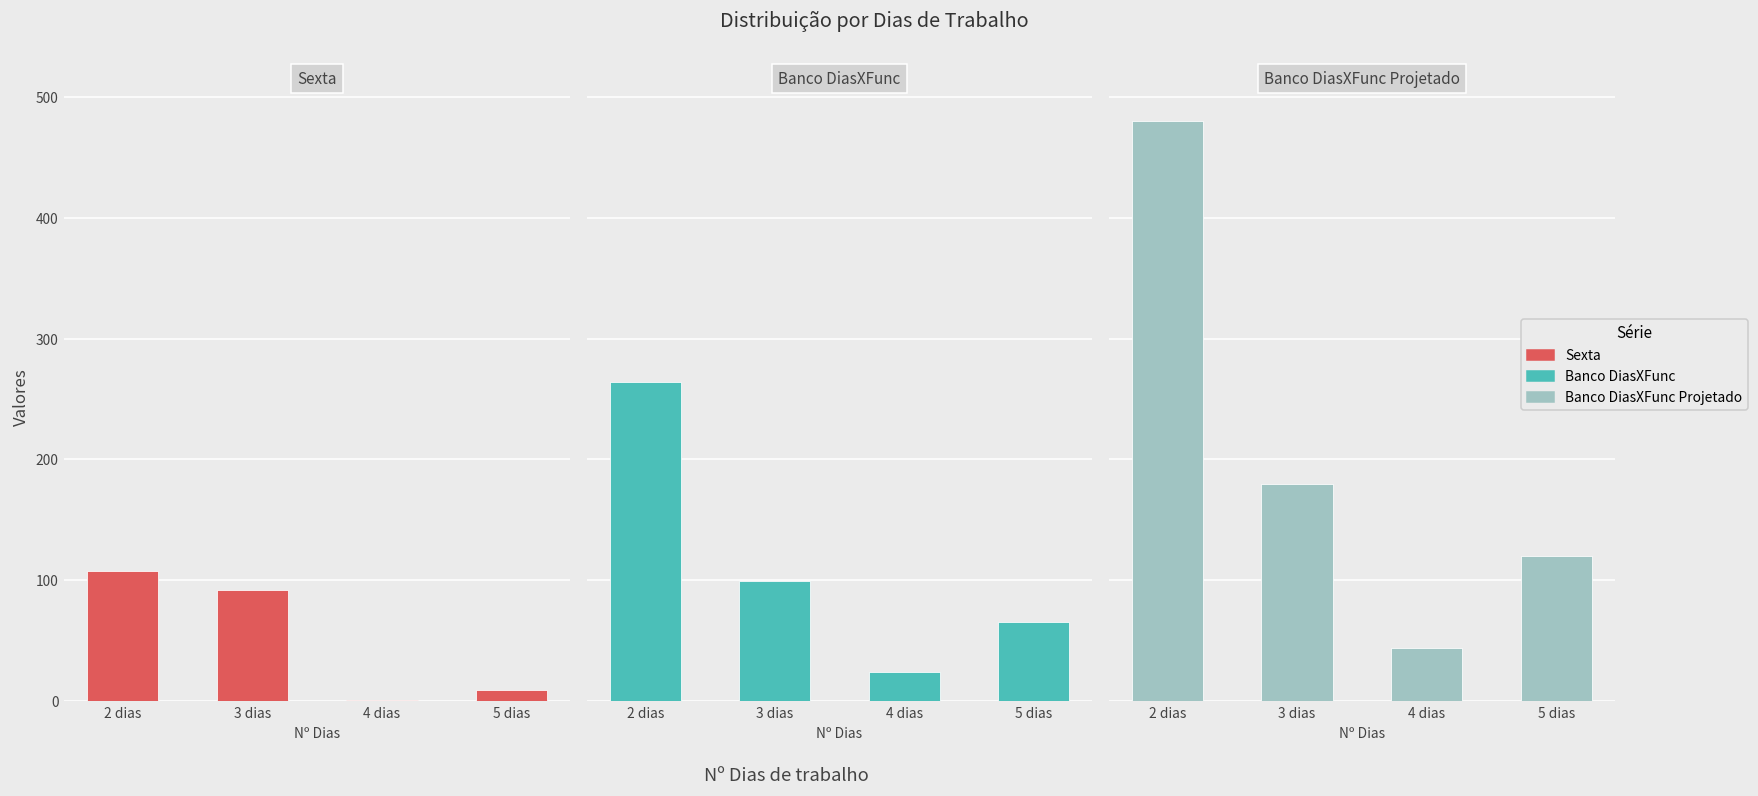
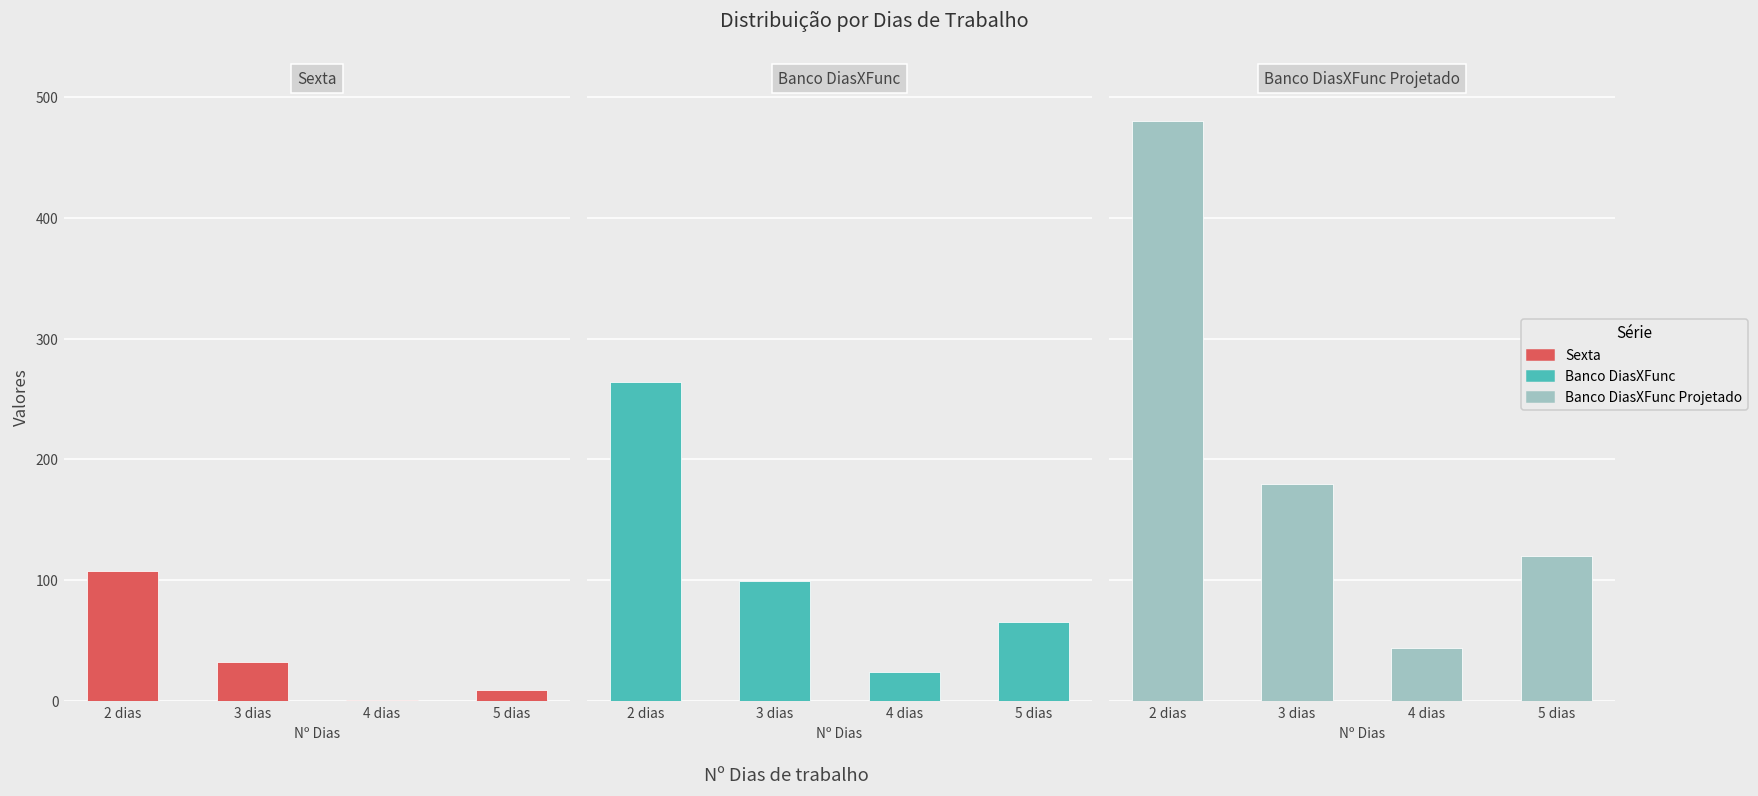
Sexta, 3 dias: 92 -> 32
